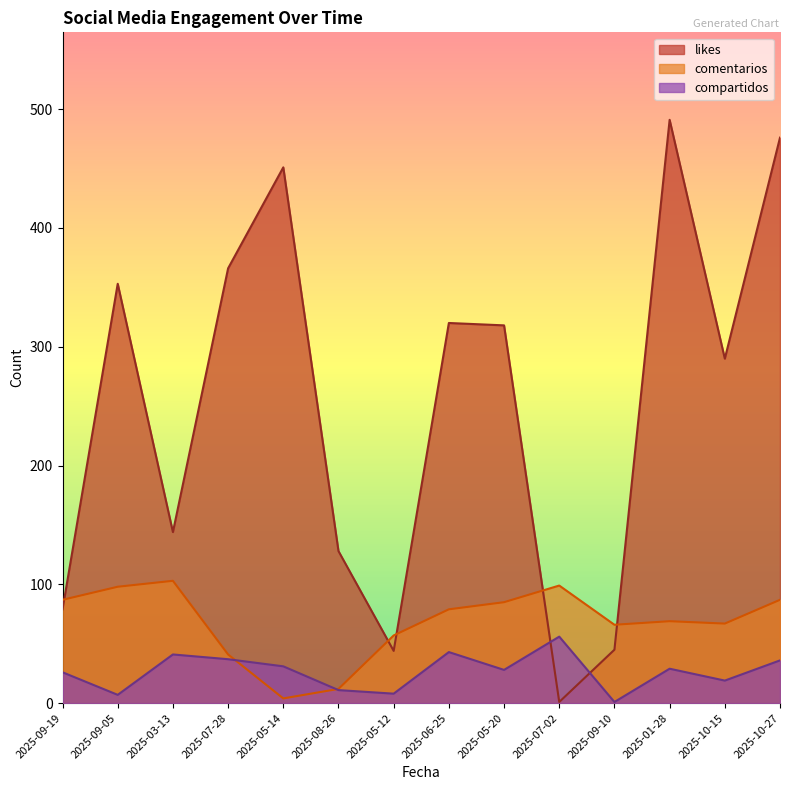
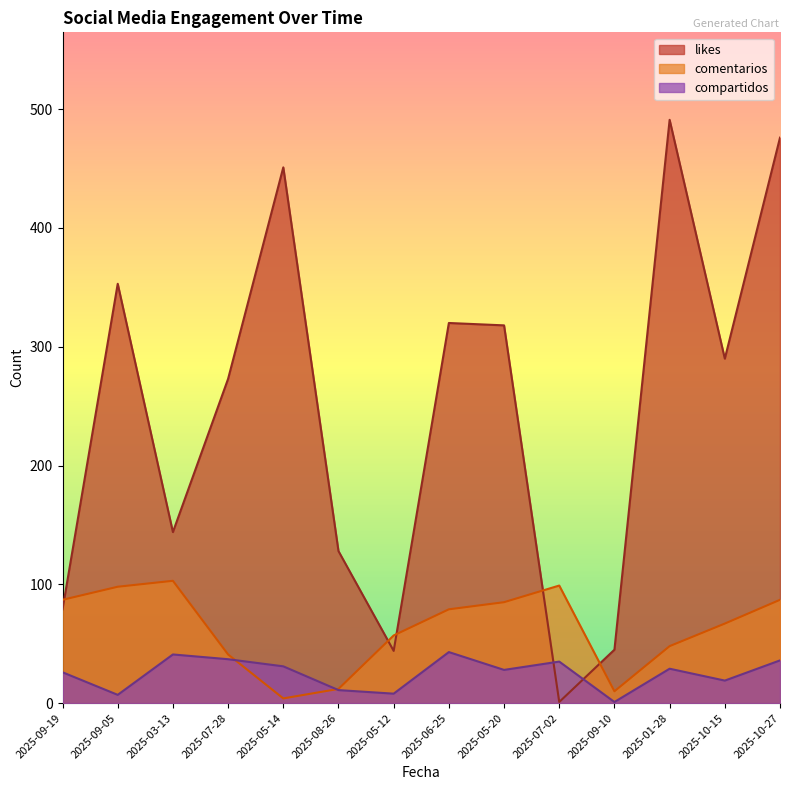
likes, 2025-07-28: 366 -> 273
compartidos, 2025-07-02: 56 -> 35
comentarios, 2025-09-10: 66 -> 10
comentarios, 2025-01-28: 69 -> 48
